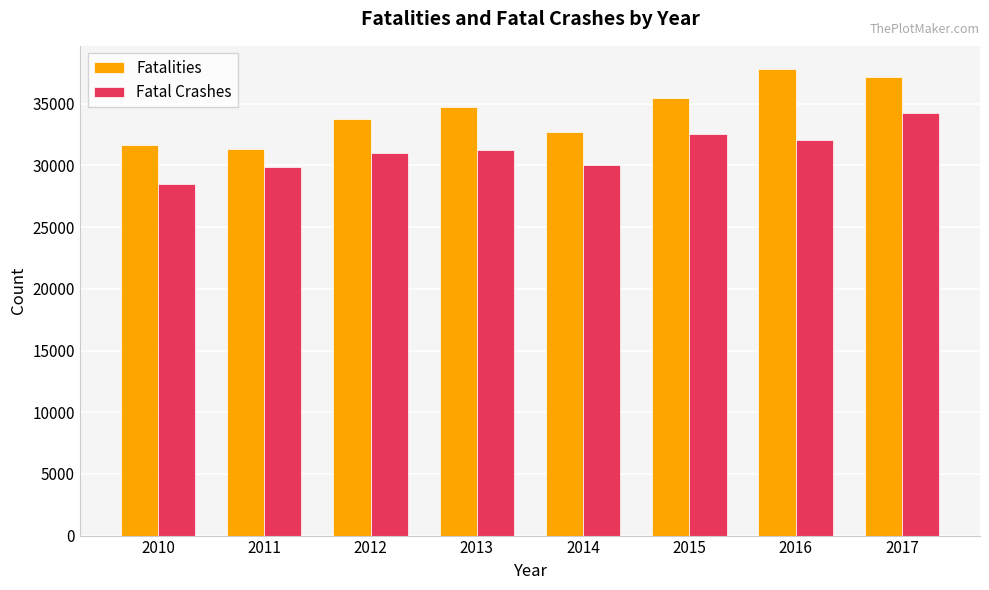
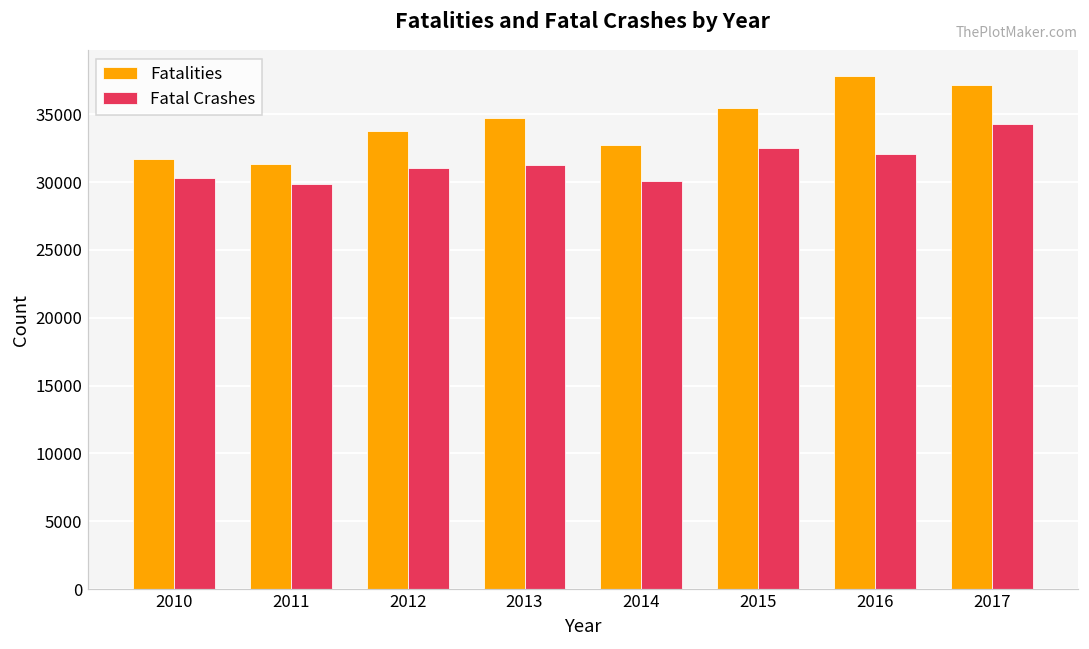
Fatal Crashes, 2010: 28500 -> 30300
